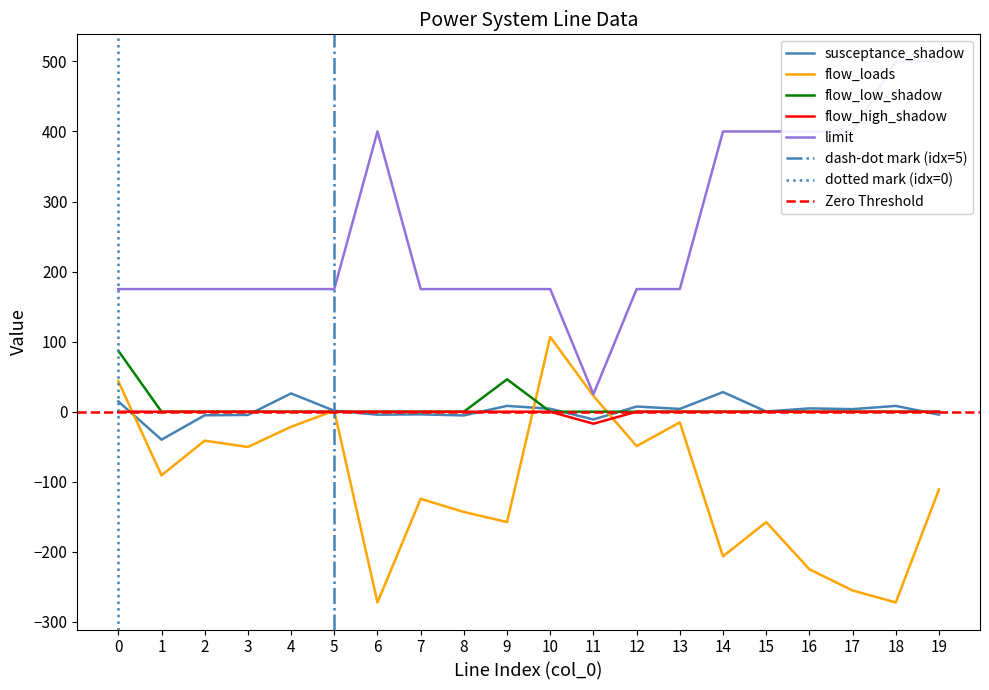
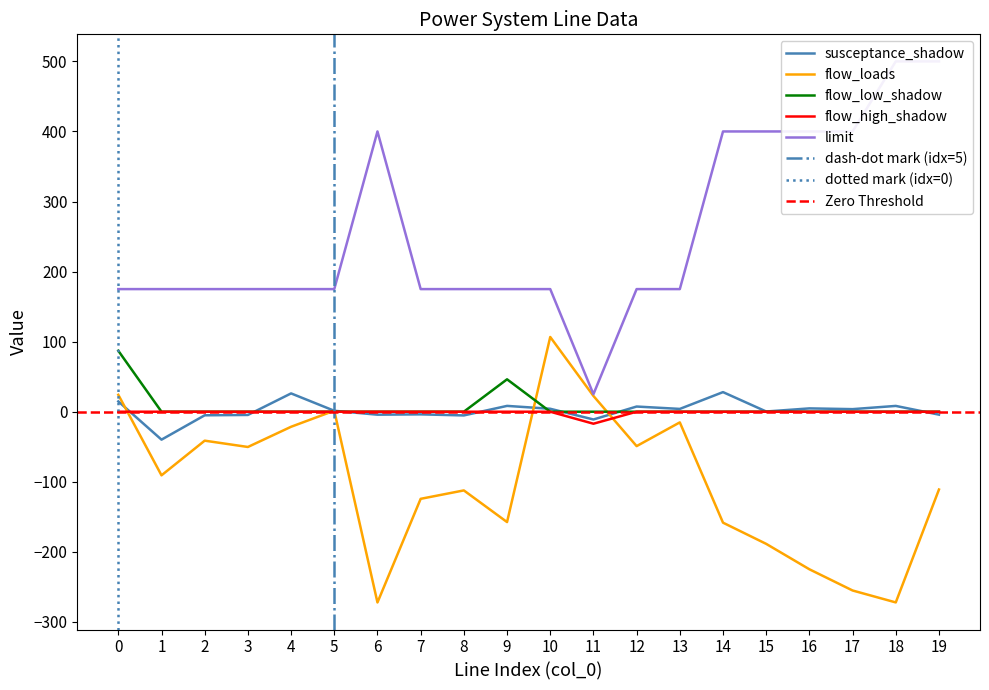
flow_loads, 0: 40 -> 20
flow_loads, 8: -140 -> -110
flow_loads, 14: -210 -> -160
flow_loads, 15: -160 -> -190
